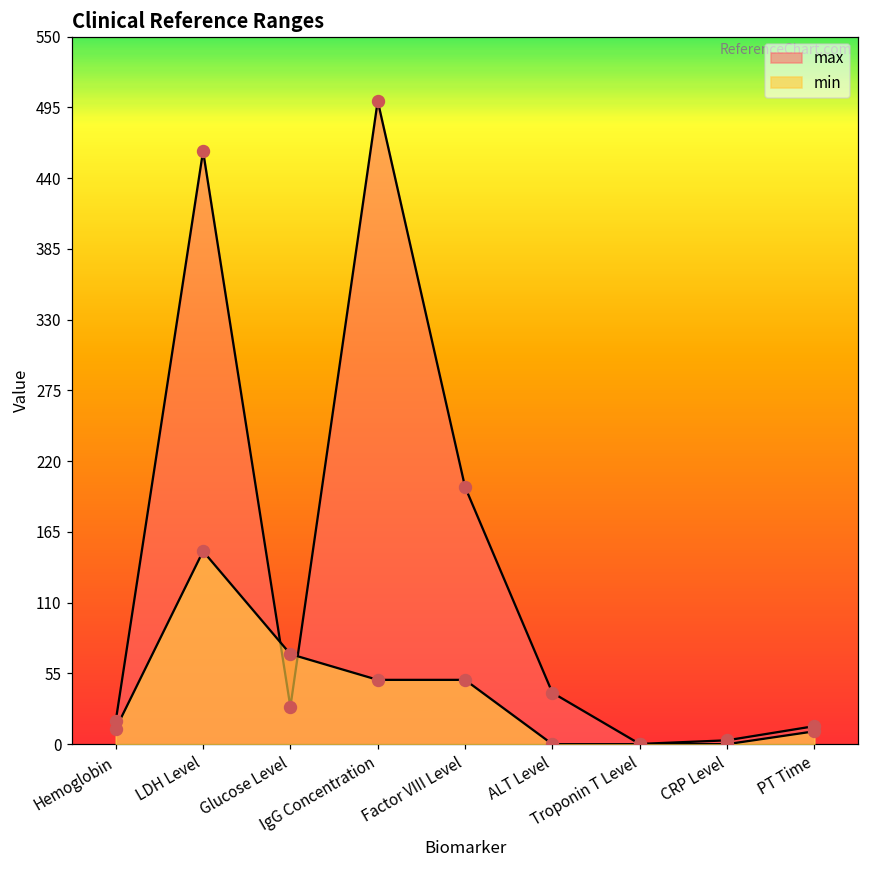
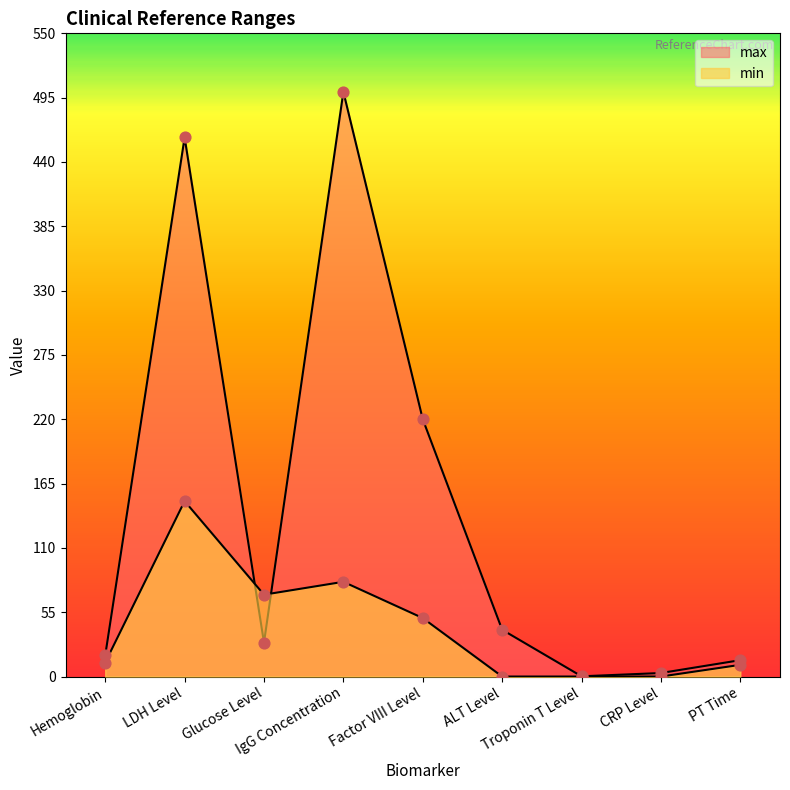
min, IgG Concentration: 50 -> 81
max, Factor VIII Level: 200 -> 220
